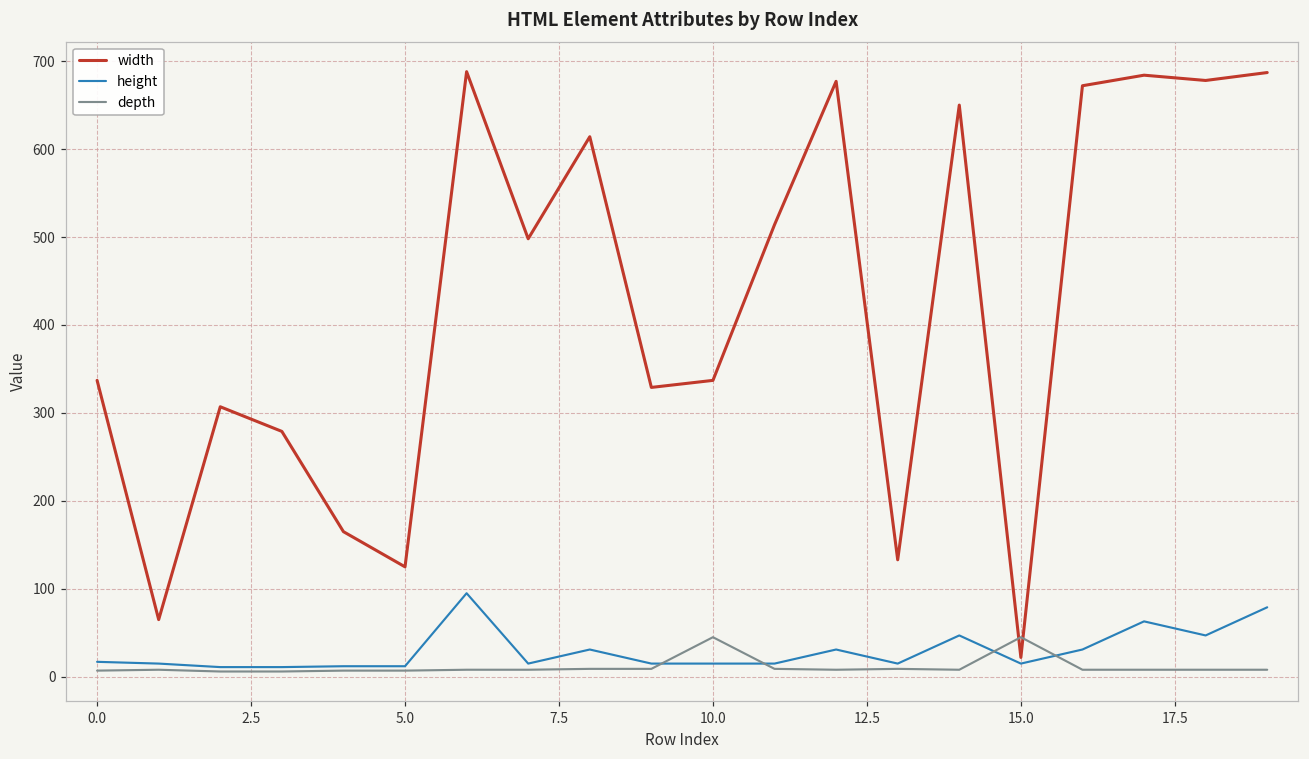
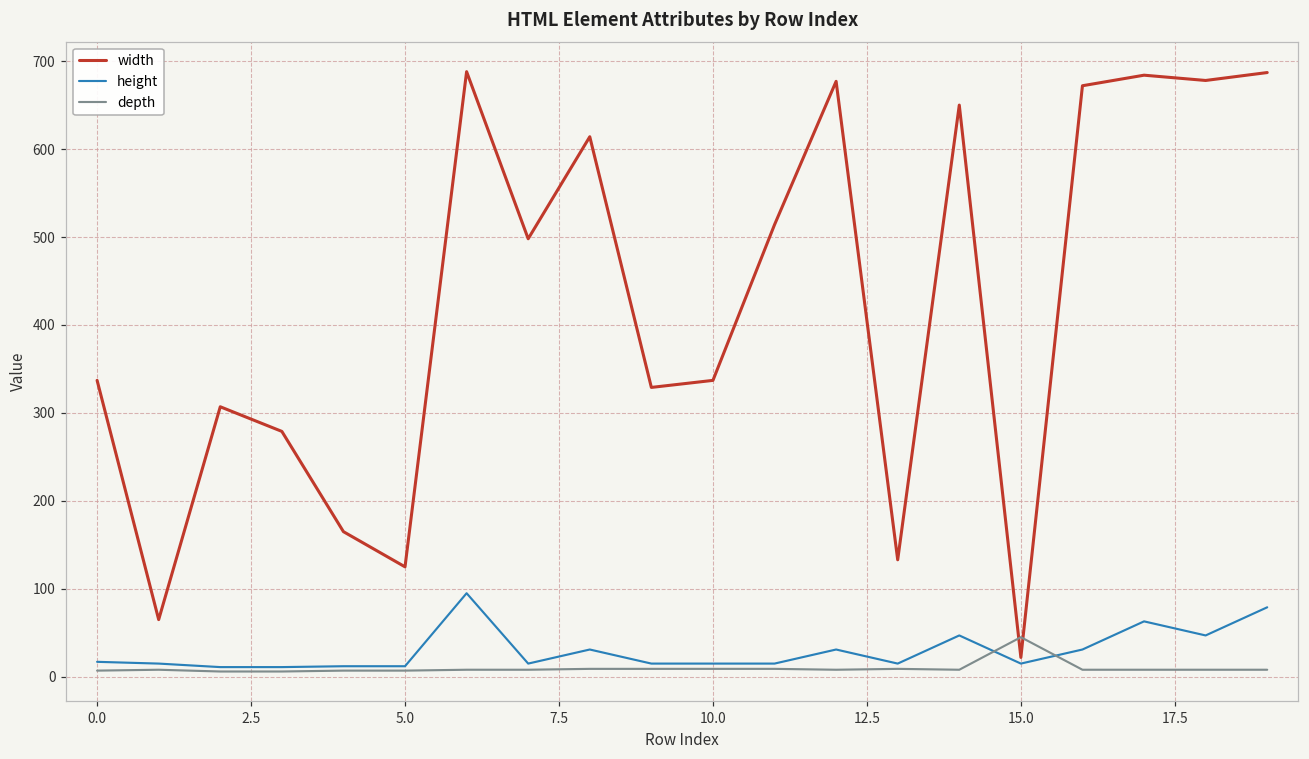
depth, 10.0: 50 -> 10
